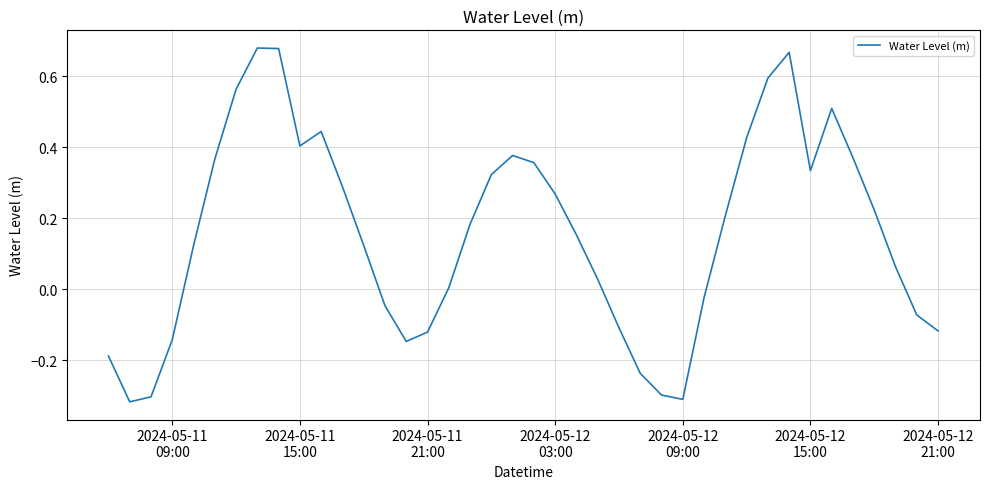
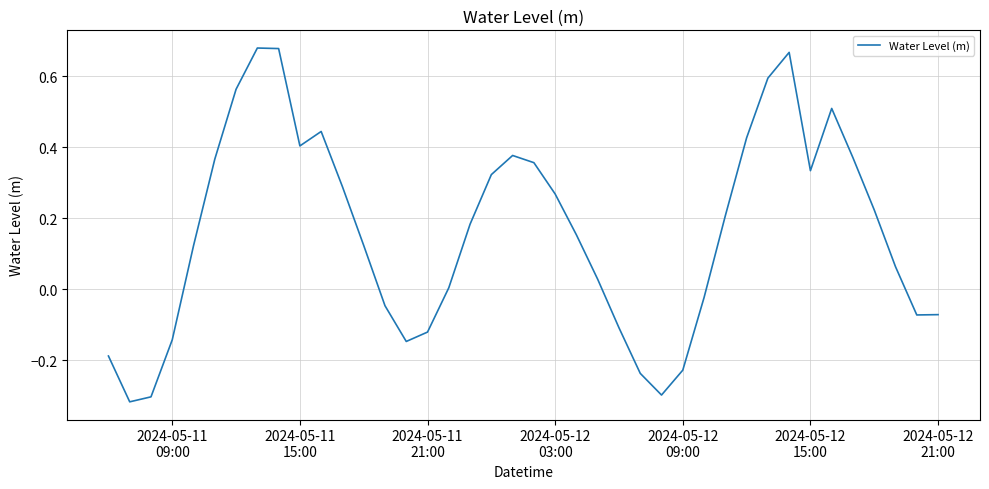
2024-05-12 09:00: -0.31 -> -0.23
2024-05-12 21:00: -0.12 -> -0.07
